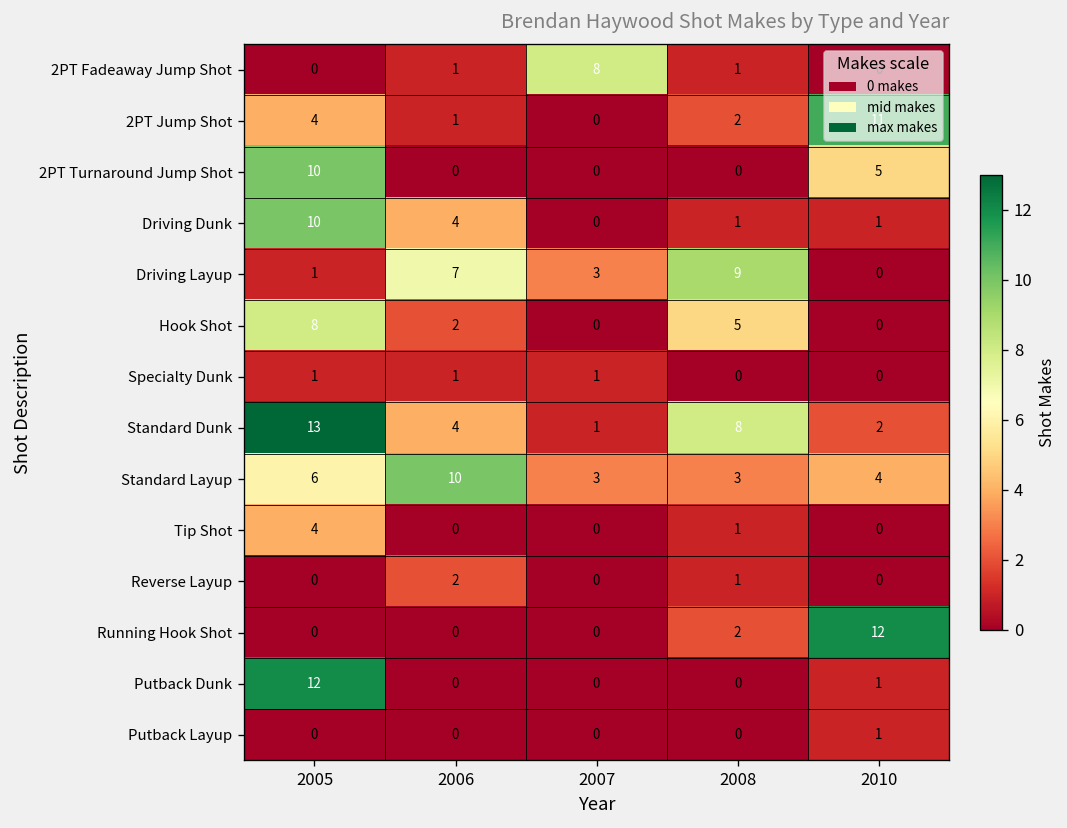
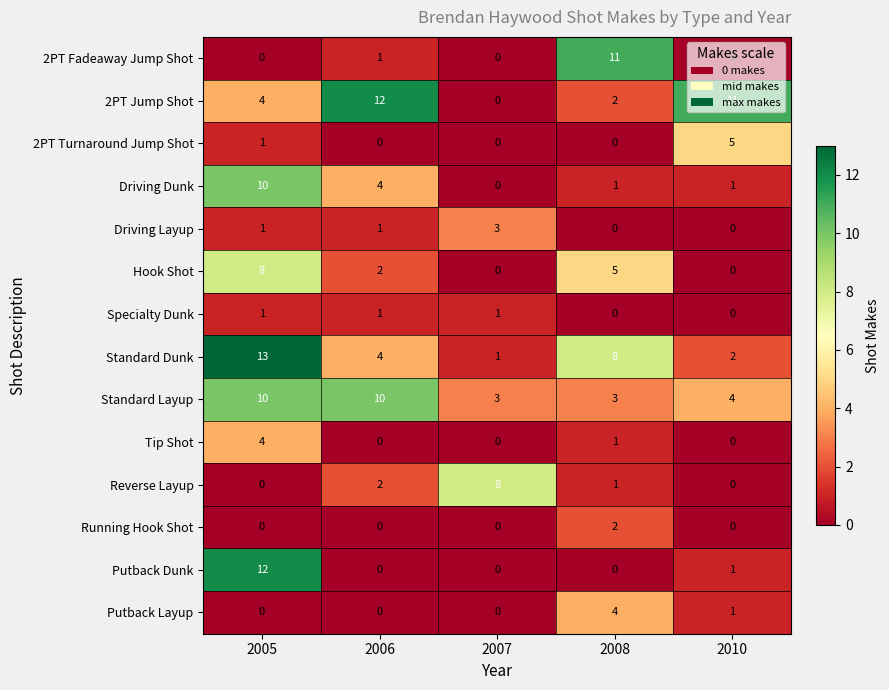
2PT Fadeaway Jump Shot, 2007: 8 -> 0
2PT Fadeaway Jump Shot, 2008: 1 -> 11
2PT Jump Shot, 2006: 1 -> 12
2PT Turnaround Jump Shot, 2005: 10 -> 1
Driving Layup, 2006: 7 -> 1
Driving Layup, 2008: 9 -> 0
Standard Layup, 2005: 6 -> 10
Reverse Layup, 2007: 0 -> 8
Running Hook Shot, 2010: 12 -> 0
Putback Layup, 2008: 0 -> 4
